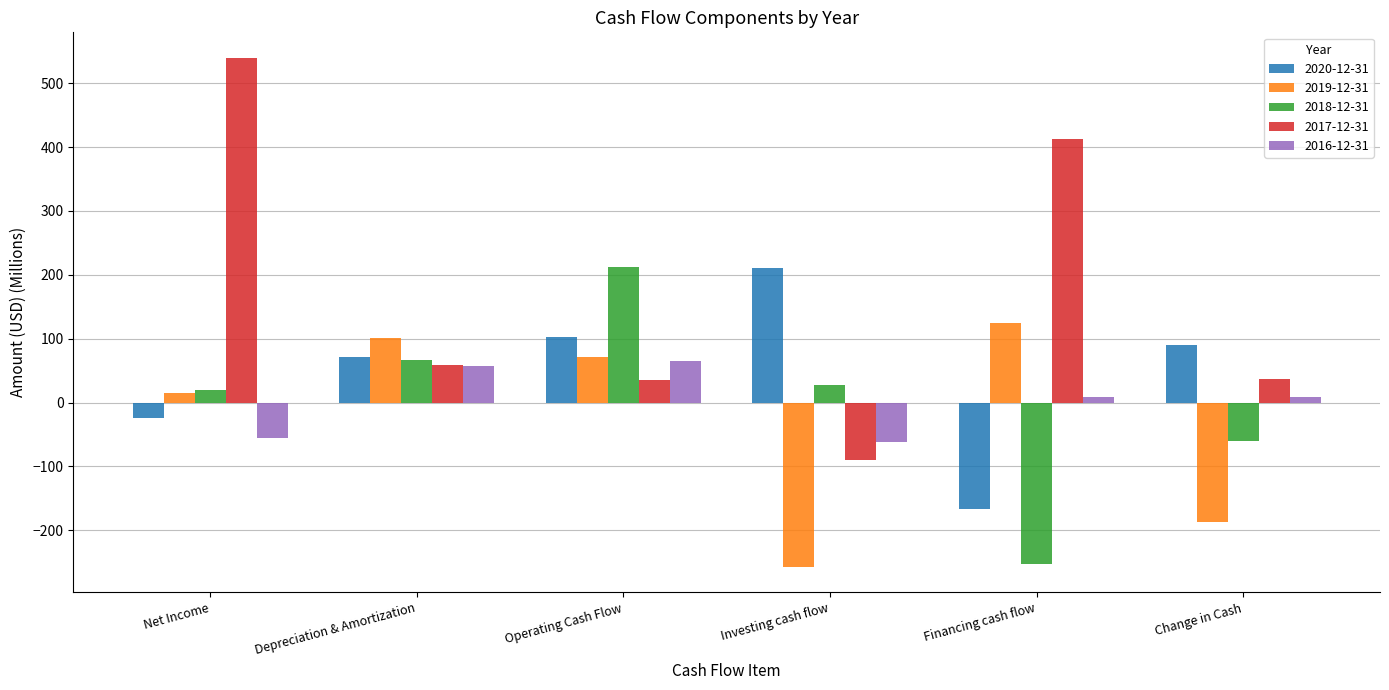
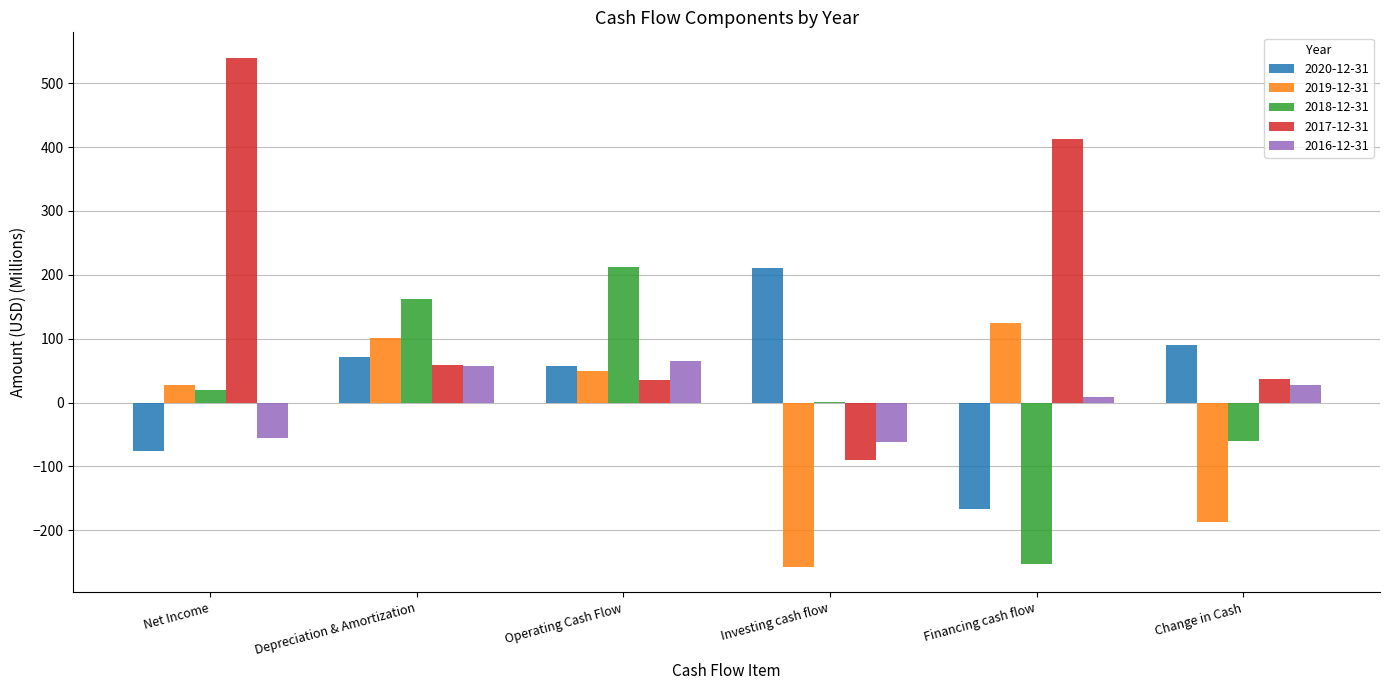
2020-12-31, Net Income: -20 -> -80
2019-12-31, Net Income: 10 -> 30
2018-12-31, Depreciation & Amortization: 70 -> 160
2020-12-31, Operating Cash Flow: 100 -> 60
2019-12-31, Operating Cash Flow: 70 -> 50
2018-12-31, Investing cash flow: 30 -> 0
2016-12-31, Change in Cash: 10 -> 30
